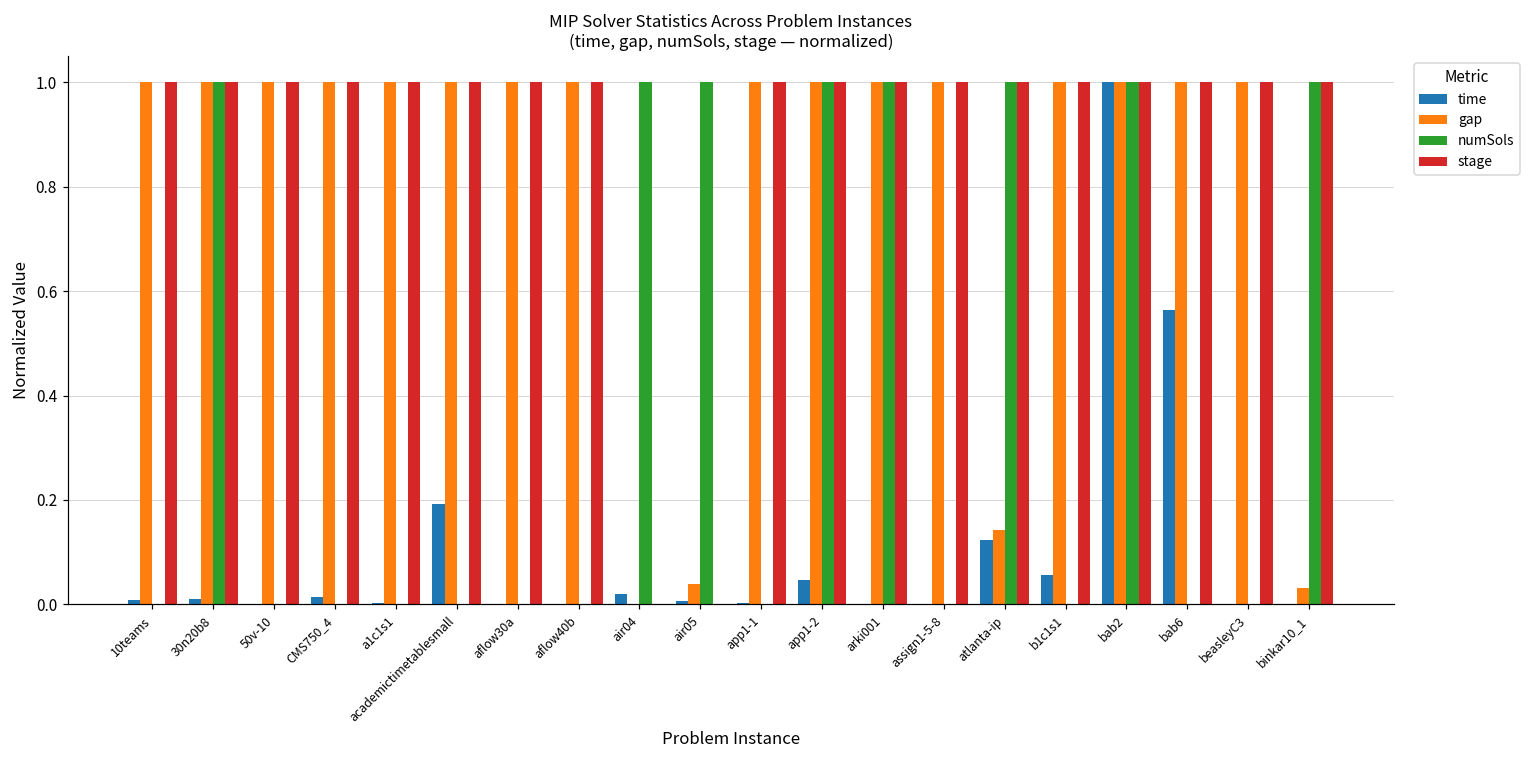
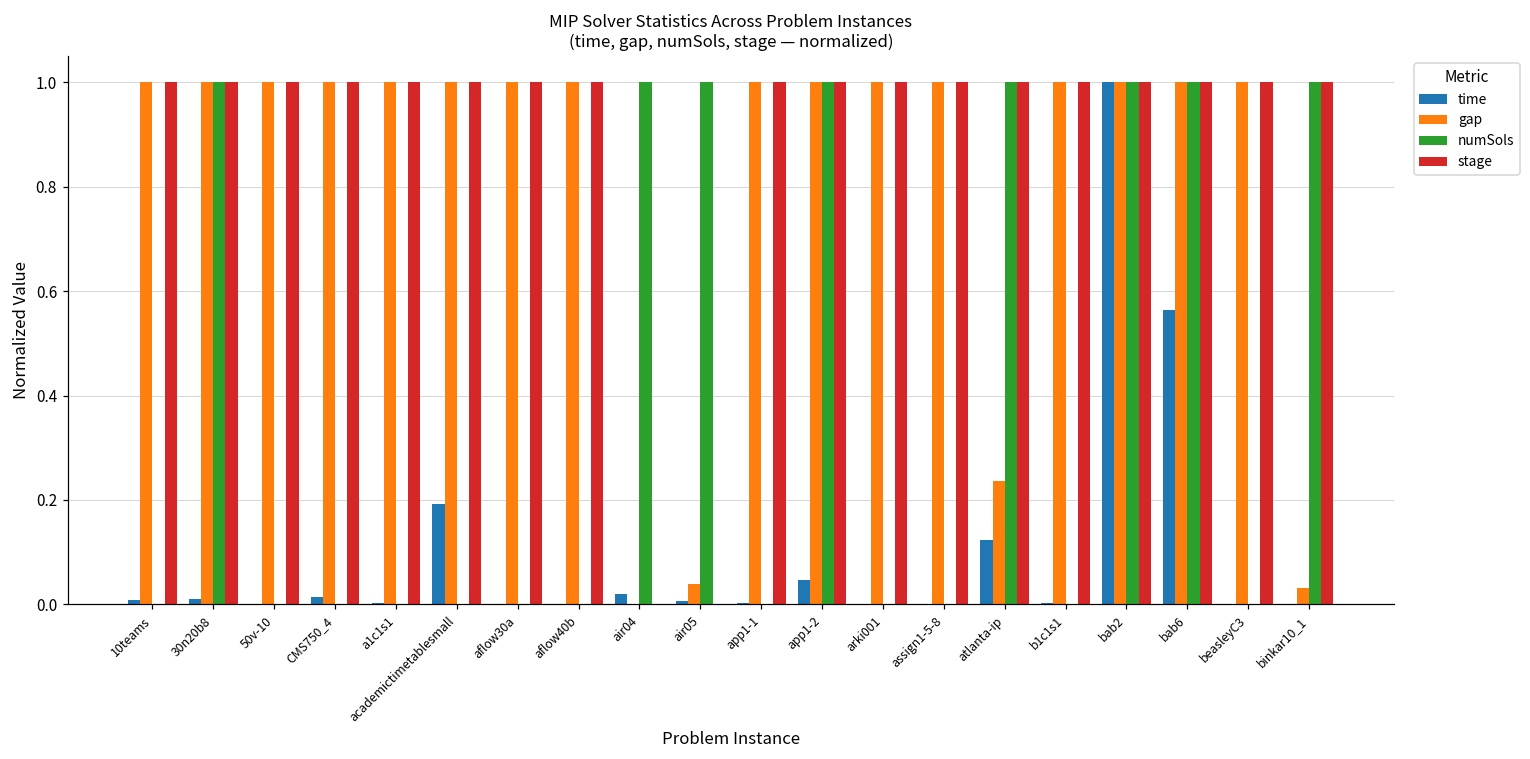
numSols, arki001: 1 -> 0
gap, atlanta-ip: 0.14 -> 0.24
time, b1c1s1: 0.06 -> 0.00
numSols, bab6: 0 -> 1
